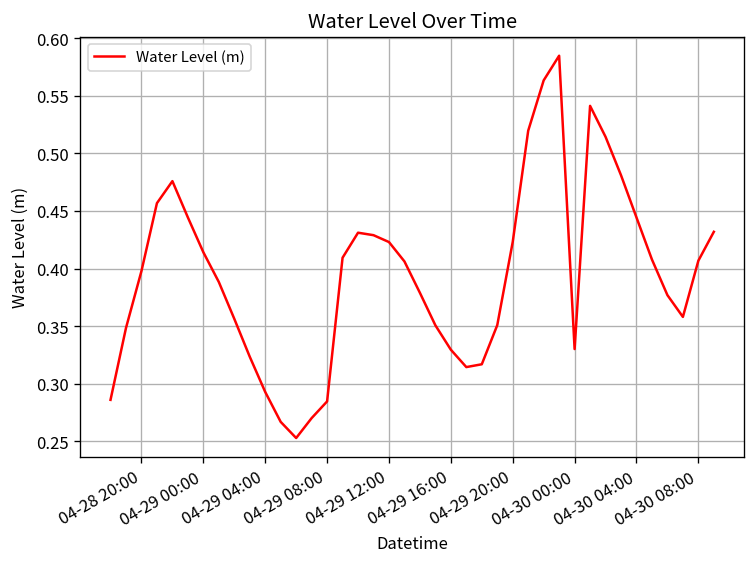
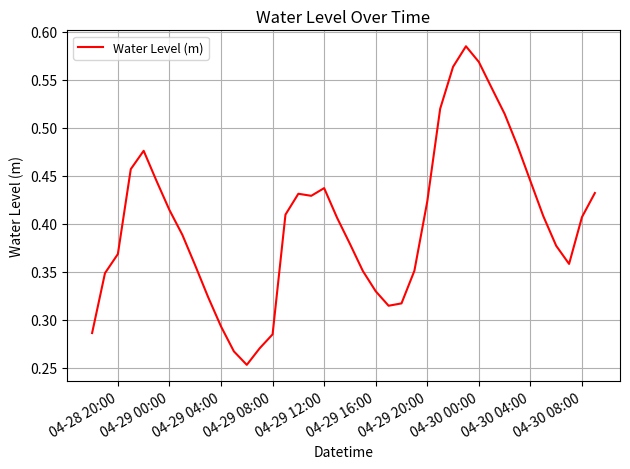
04-28 20:00: 0.40 -> 0.37
04-29 12:00: 0.42 -> 0.44
04-30 00:00: 0.33 -> 0.57
